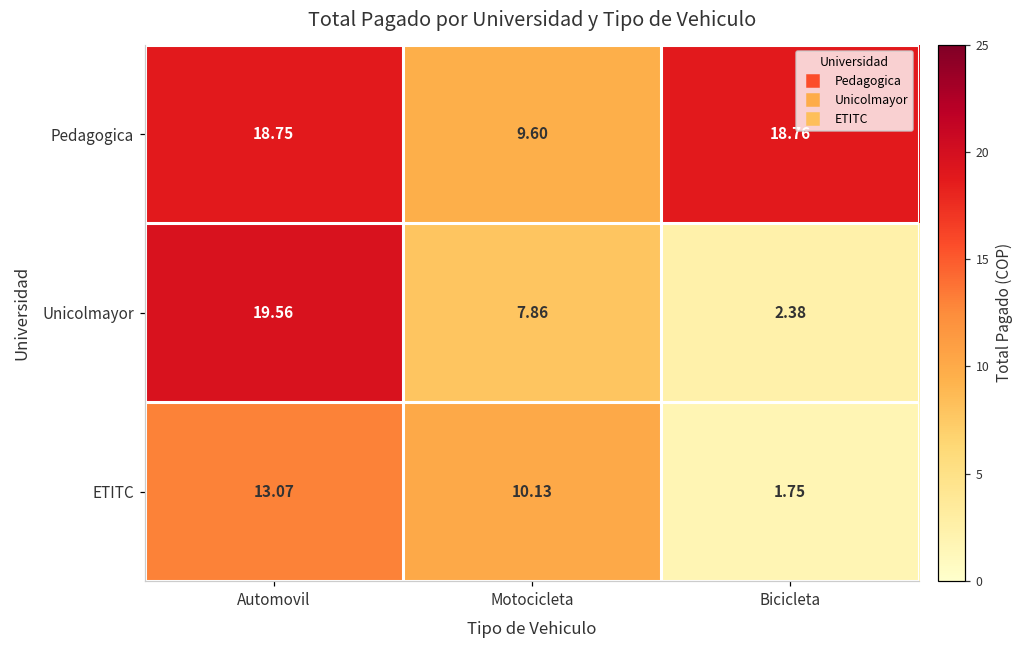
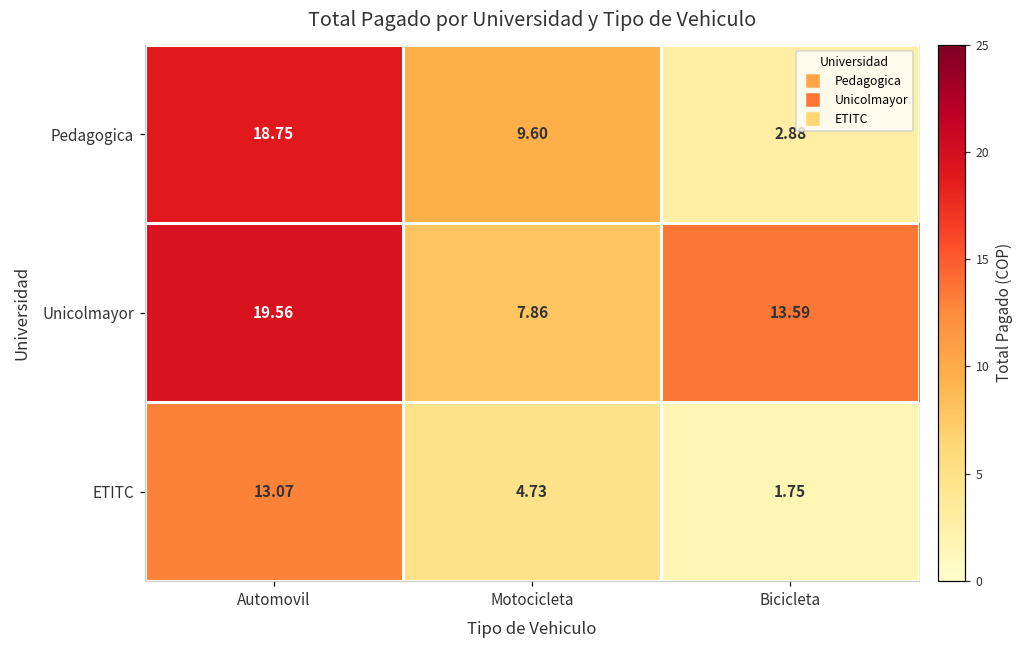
Pedagogica, Bicicleta: 18.76 -> 2.88
Unicolmayor, Bicicleta: 2.38 -> 13.59
ETITC, Motocicleta: 10.13 -> 4.73
